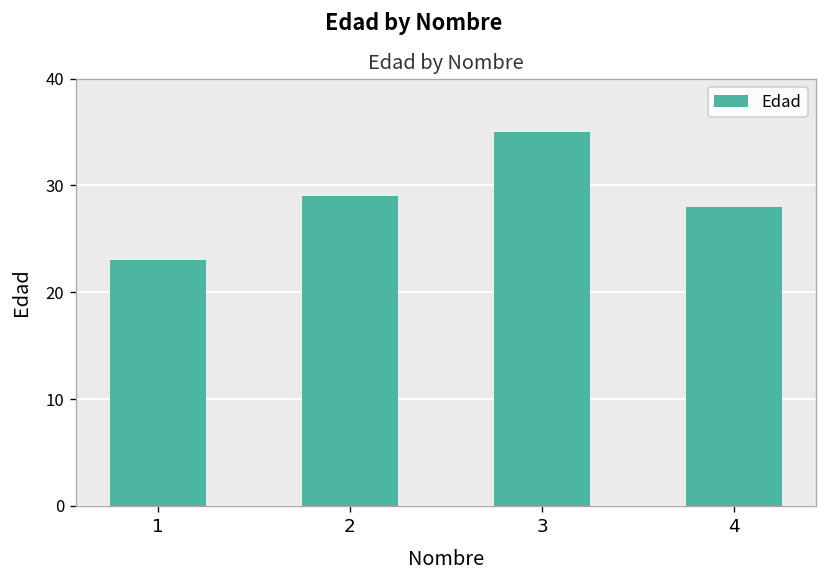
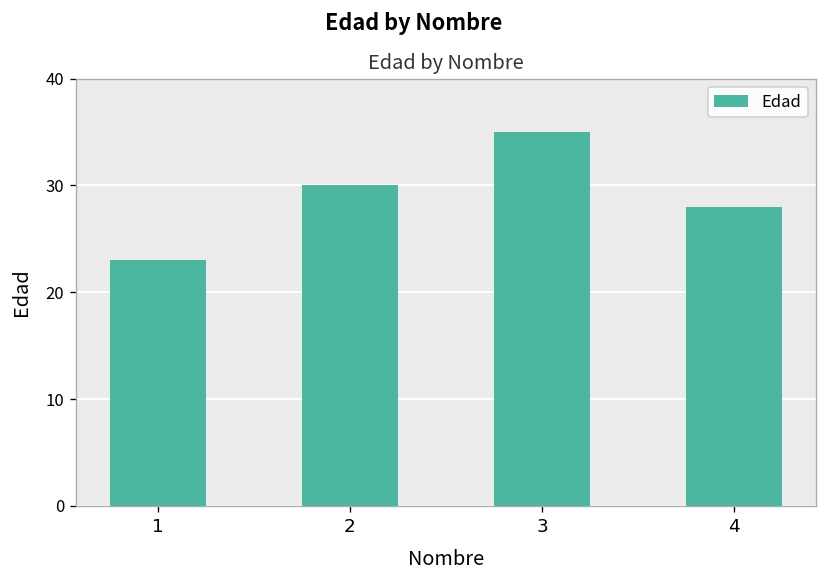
2: 29 -> 30
